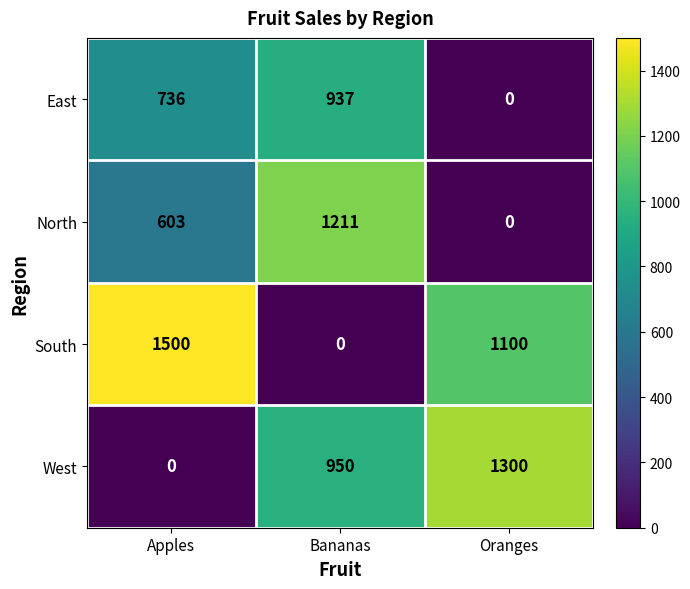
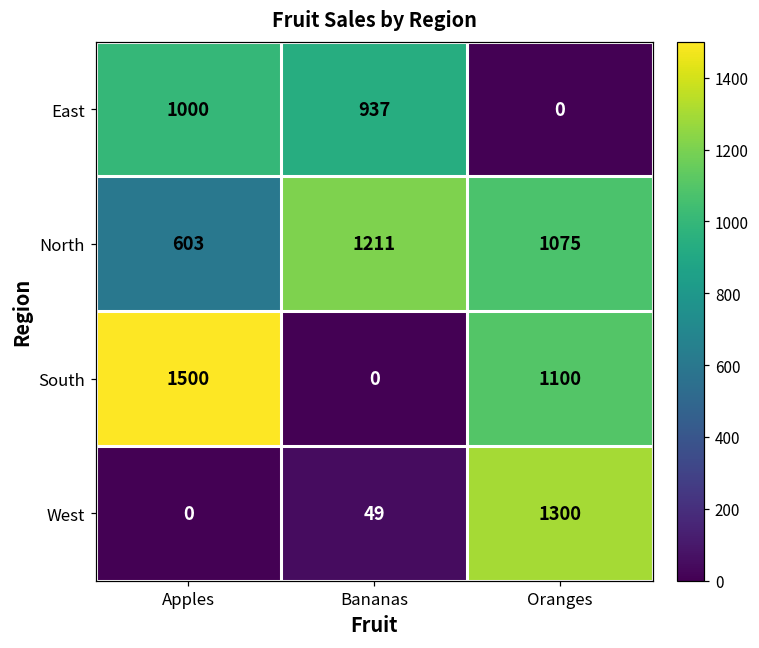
East, Apples: 736 -> 1000
North, Oranges: 0 -> 1075
West, Bananas: 950 -> 49
